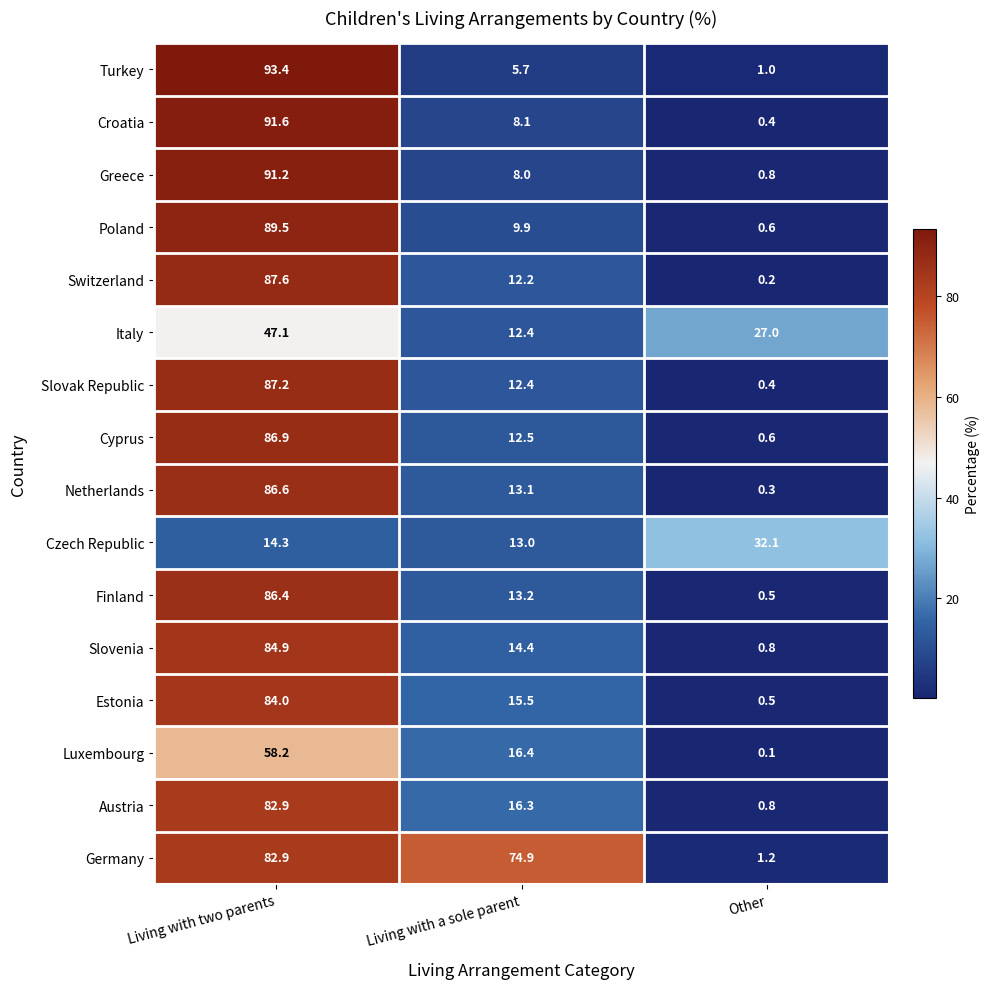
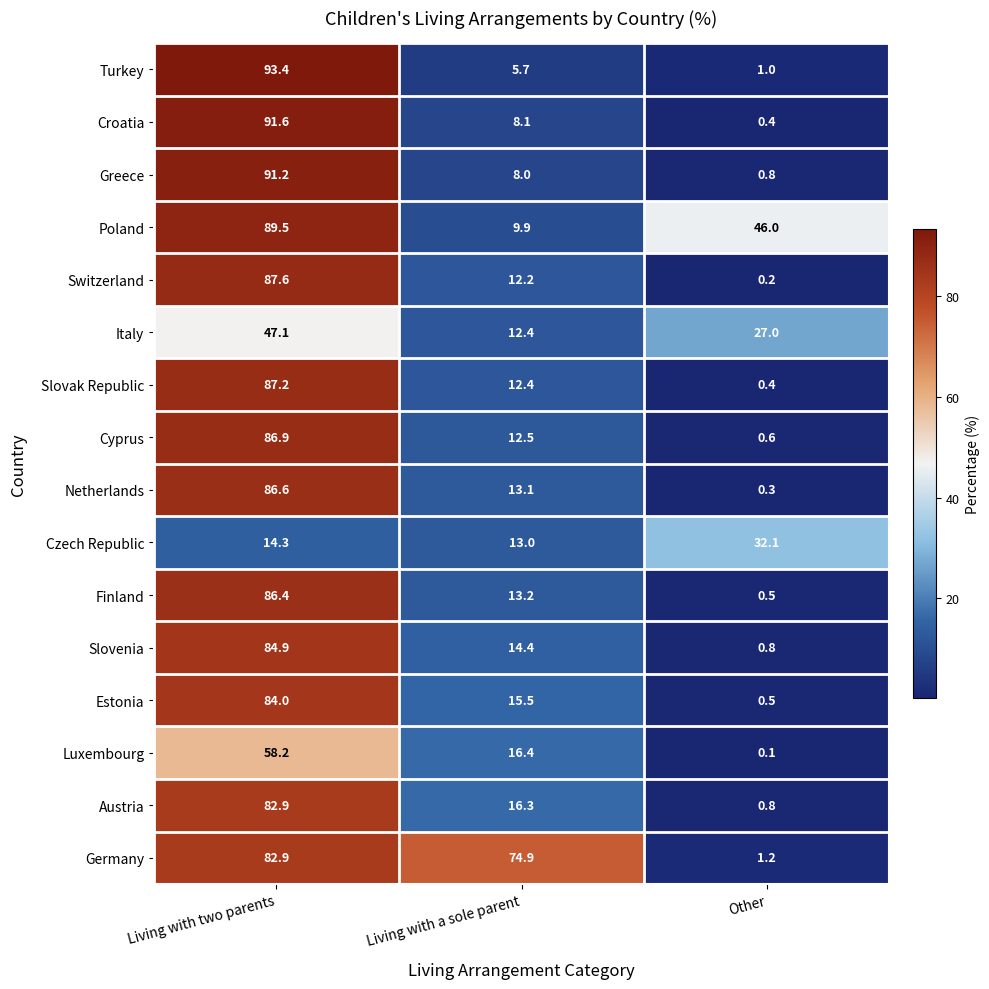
Poland, Other: 0.6 -> 46.0
